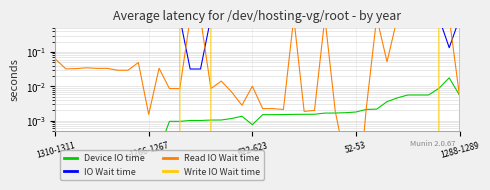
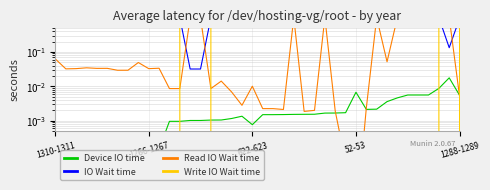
Read IO Wait time, 1266-1267: 0.002 -> 0.03
Device IO time, 52-53: 0.002 -> 0.007
